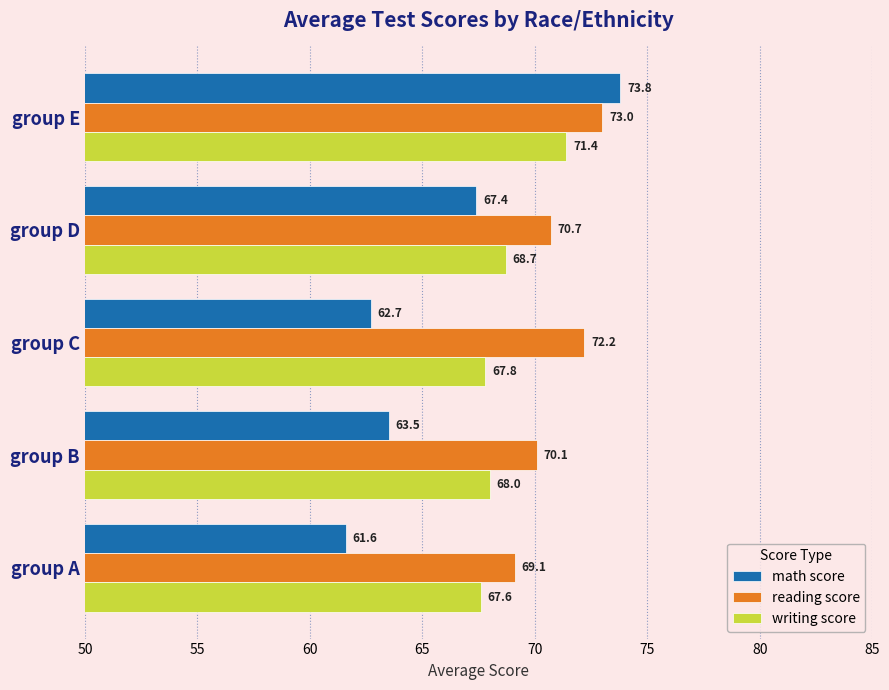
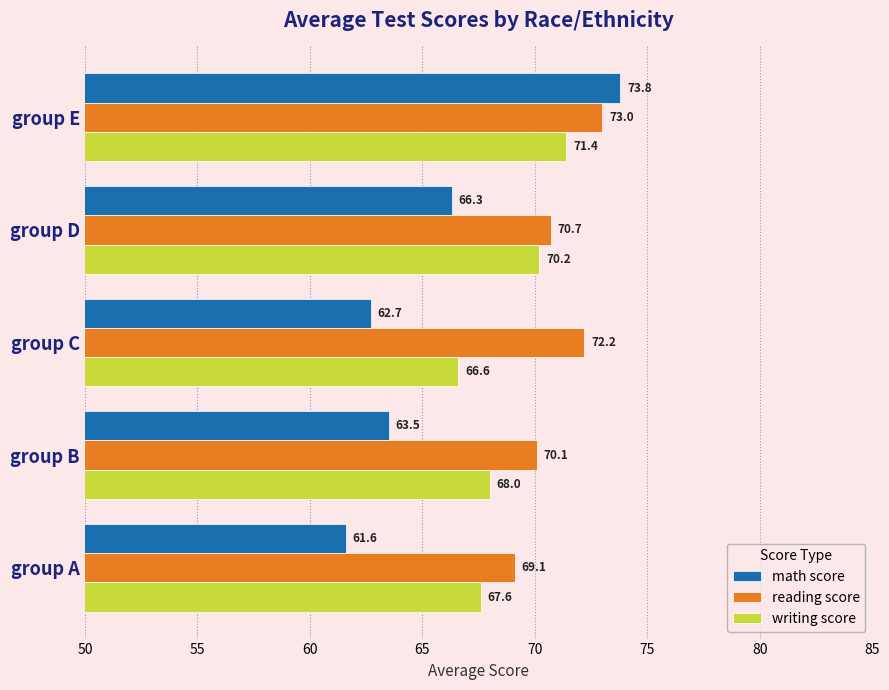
math score, group D: 67.4 -> 66.3
writing score, group D: 68.7 -> 70.2
writing score, group C: 67.8 -> 66.6
